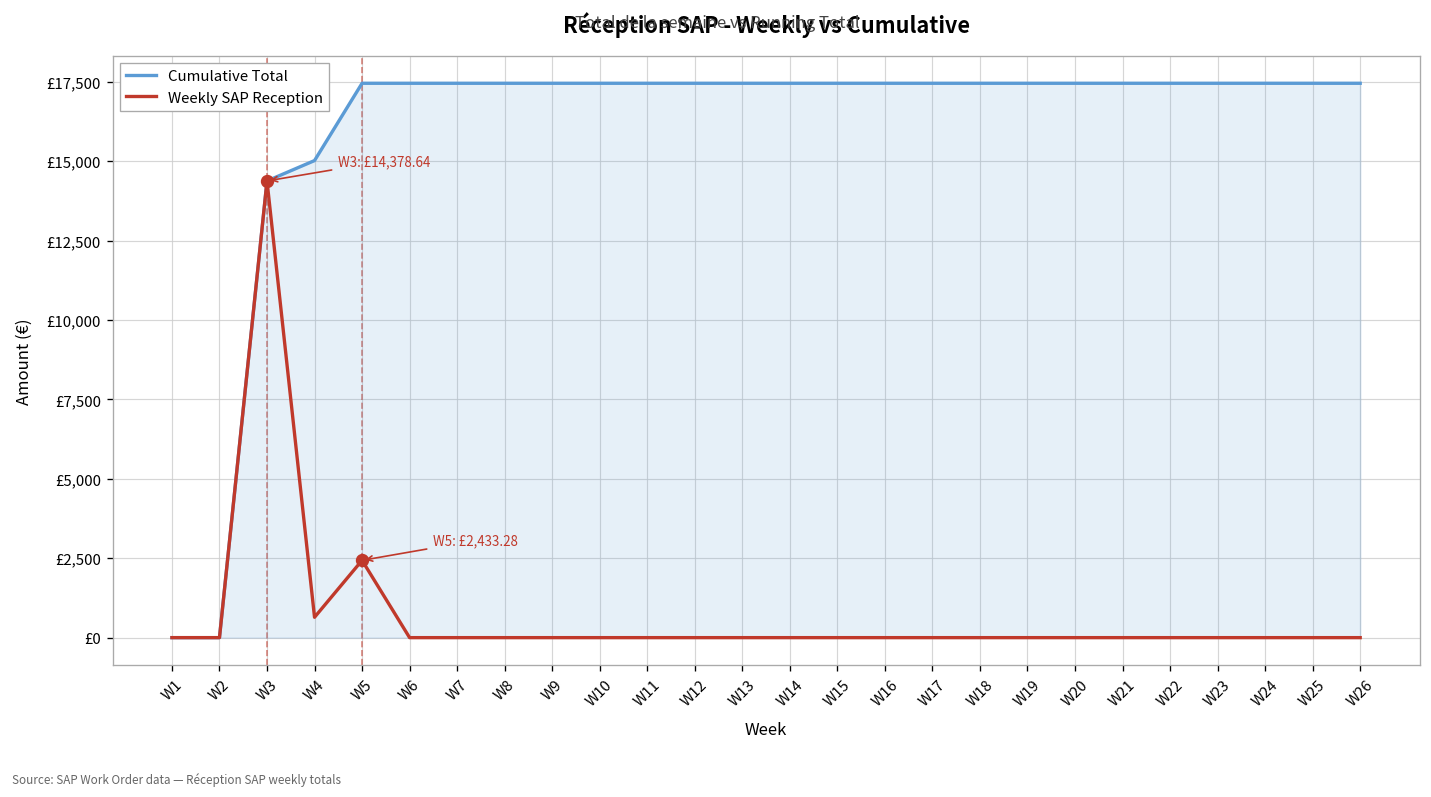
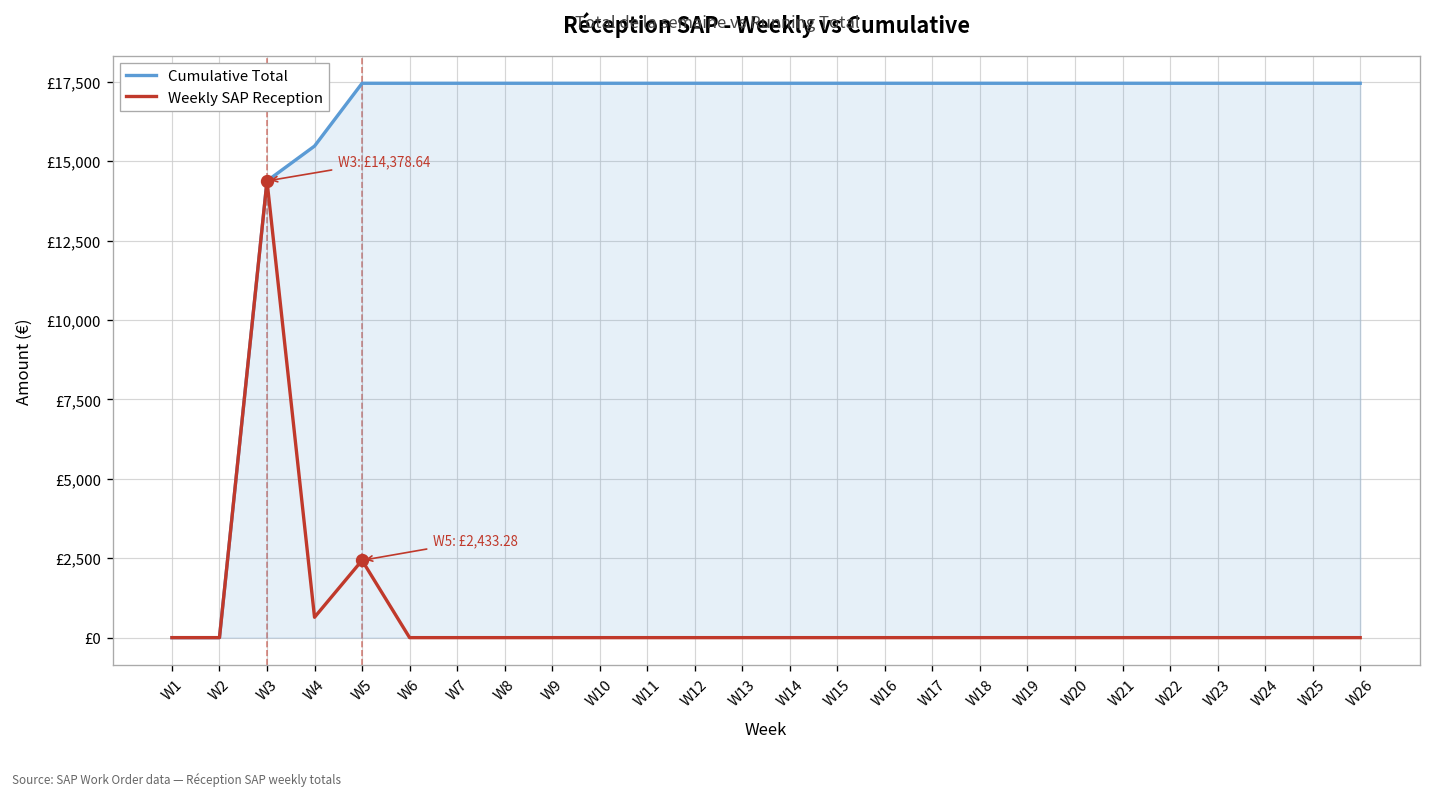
Cumulative Total, W4: £15,000 -> £15,500
